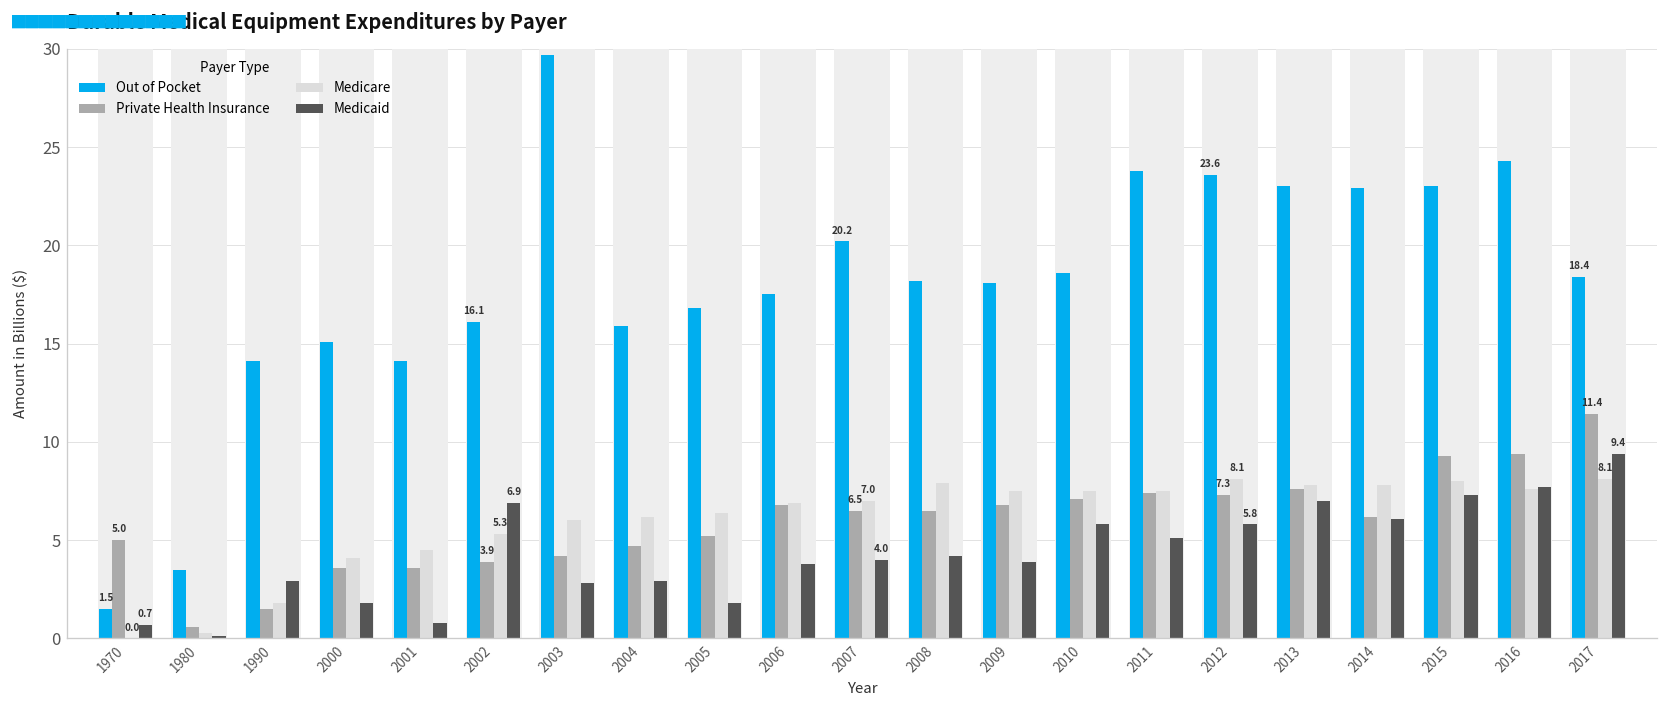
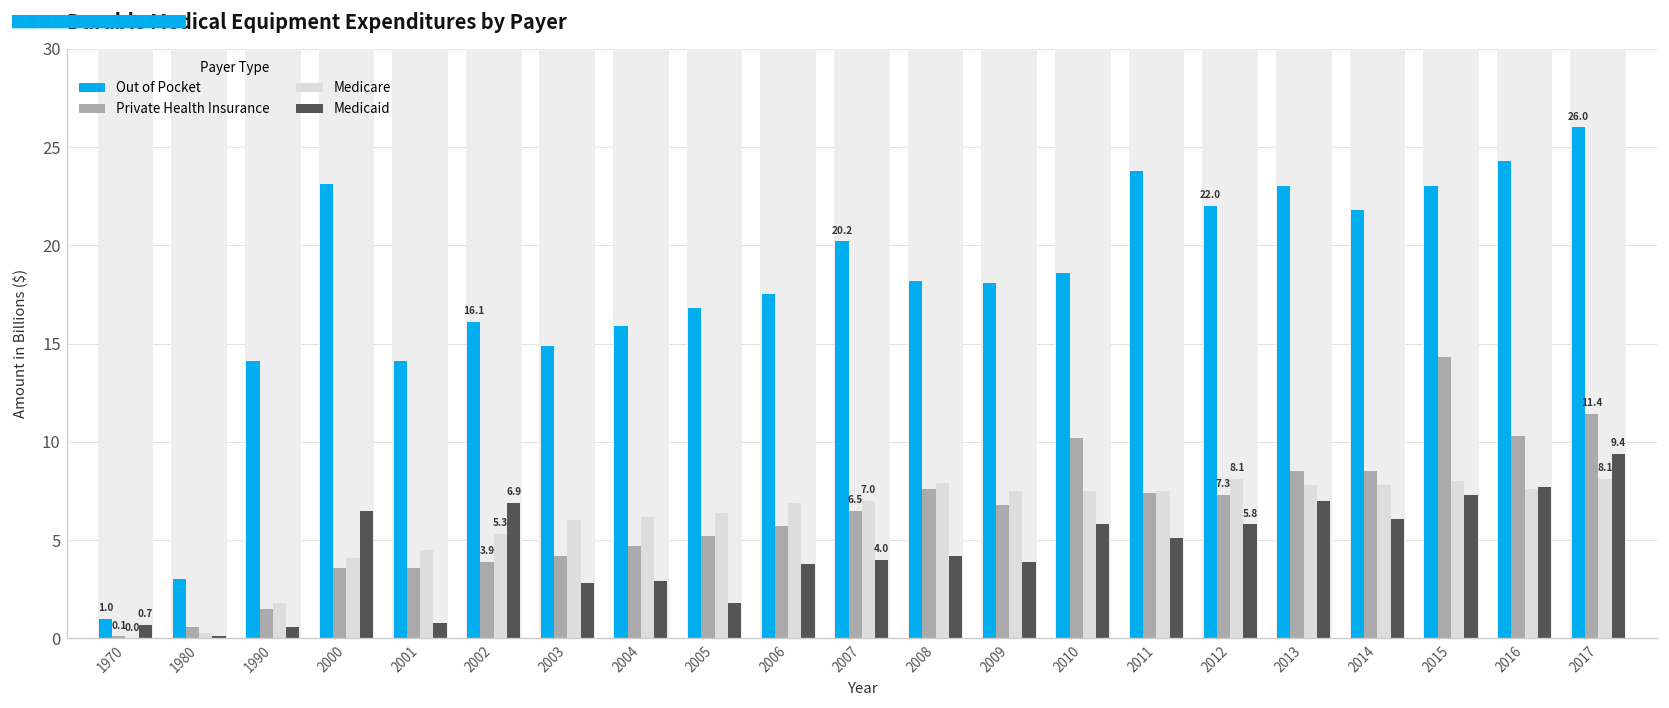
Out of Pocket, 1970: 1.5 -> 1.0
Private Health Insurance, 1970: 5.0 -> 0.1
Out of Pocket, 1980: 3.5 -> 3.0
Medicaid, 1990: 2.9 -> 0.6
Out of Pocket, 2000: 15.1 -> 23.1
Medicaid, 2000: 1.8 -> 6.5
Out of Pocket, 2003: 29.7 -> 14.9
Private Health Insurance, 2006: 6.8 -> 5.7
Private Health Insurance, 2008: 6.5 -> 7.6
Private Health Insurance, 2010: 7.1 -> 10.2
Out of Pocket, 2012: 23.6 -> 22.0
Private Health Insurance, 2013: 7.6 -> 8.5
Out of Pocket, 2014: 22.9 -> 21.8
Private Health Insurance, 2014: 6.2 -> 8.5
Private Health Insurance, 2015: 9.3 -> 14.3
Private Health Insurance, 2016: 9.4 -> 10.3
Out of Pocket, 2017: 18.4 -> 26.0
